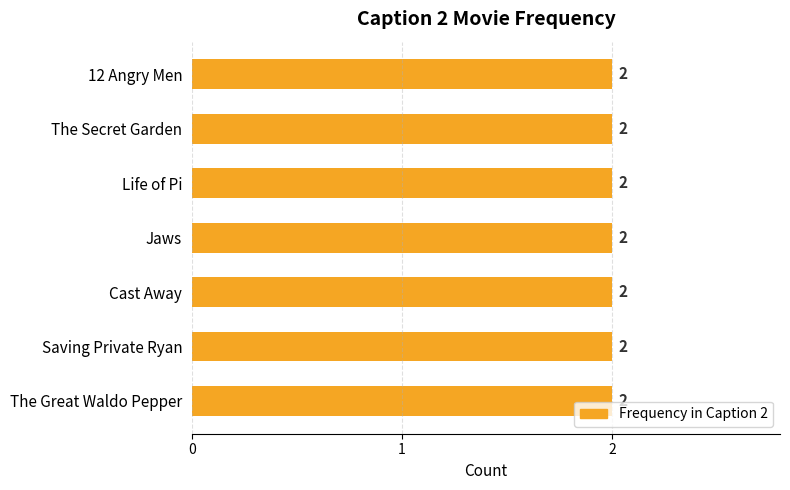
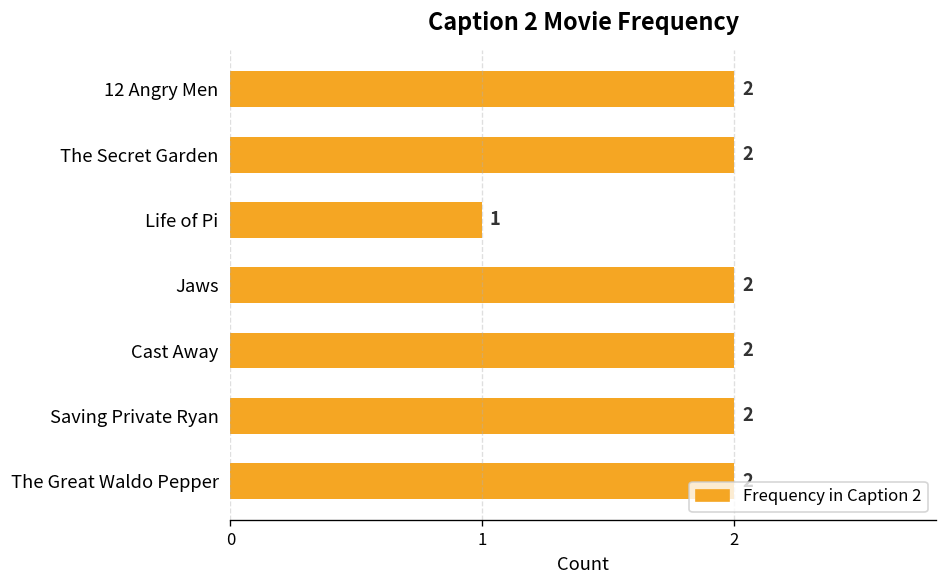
Life of Pi: 2 -> 1
